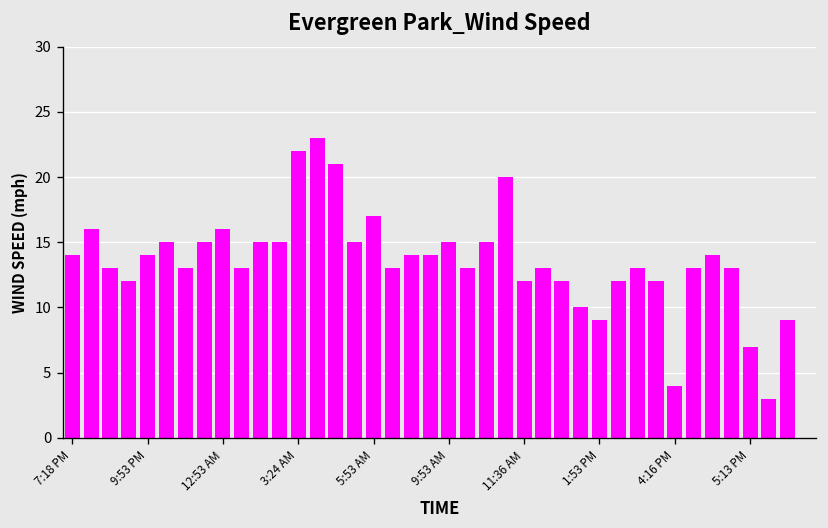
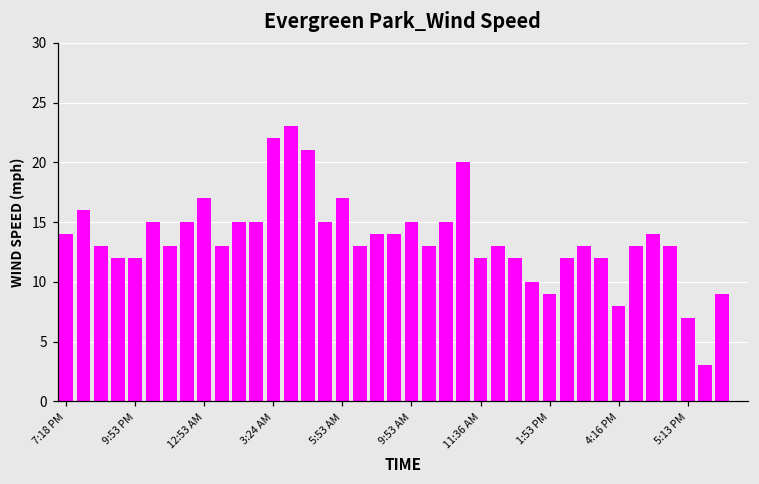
9:53 PM: 14 -> 12
12:53 AM: 16 -> 17
4:16 PM: 4 -> 8
